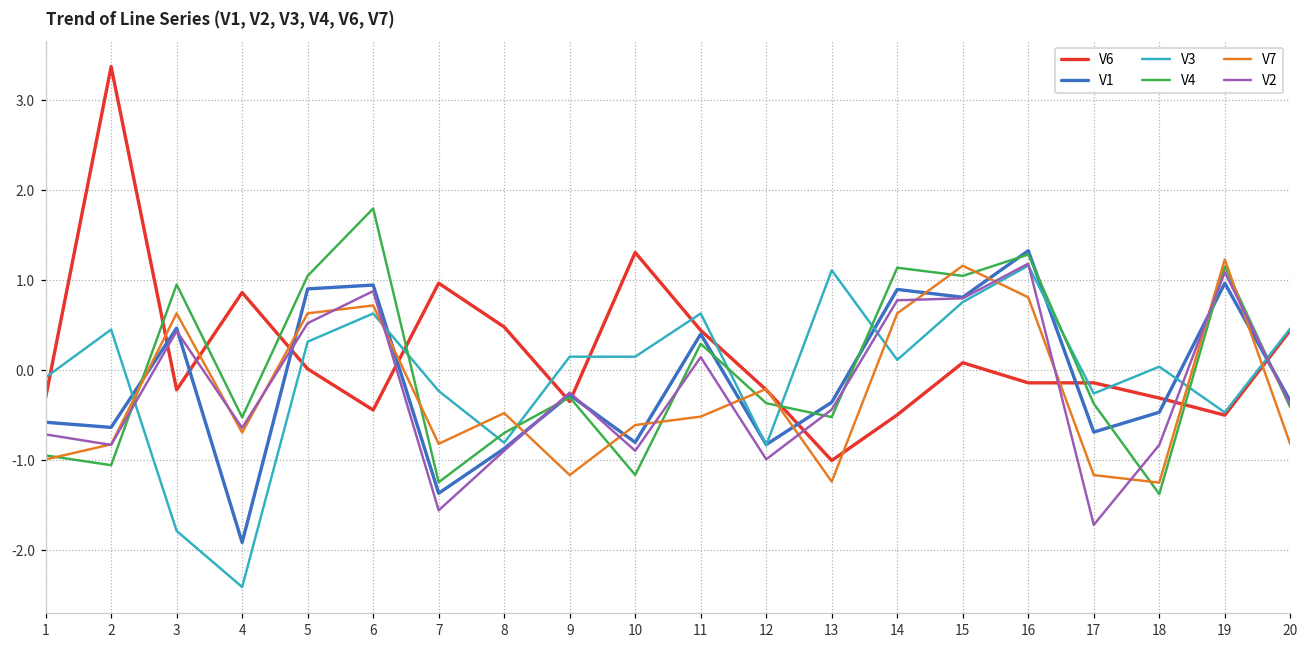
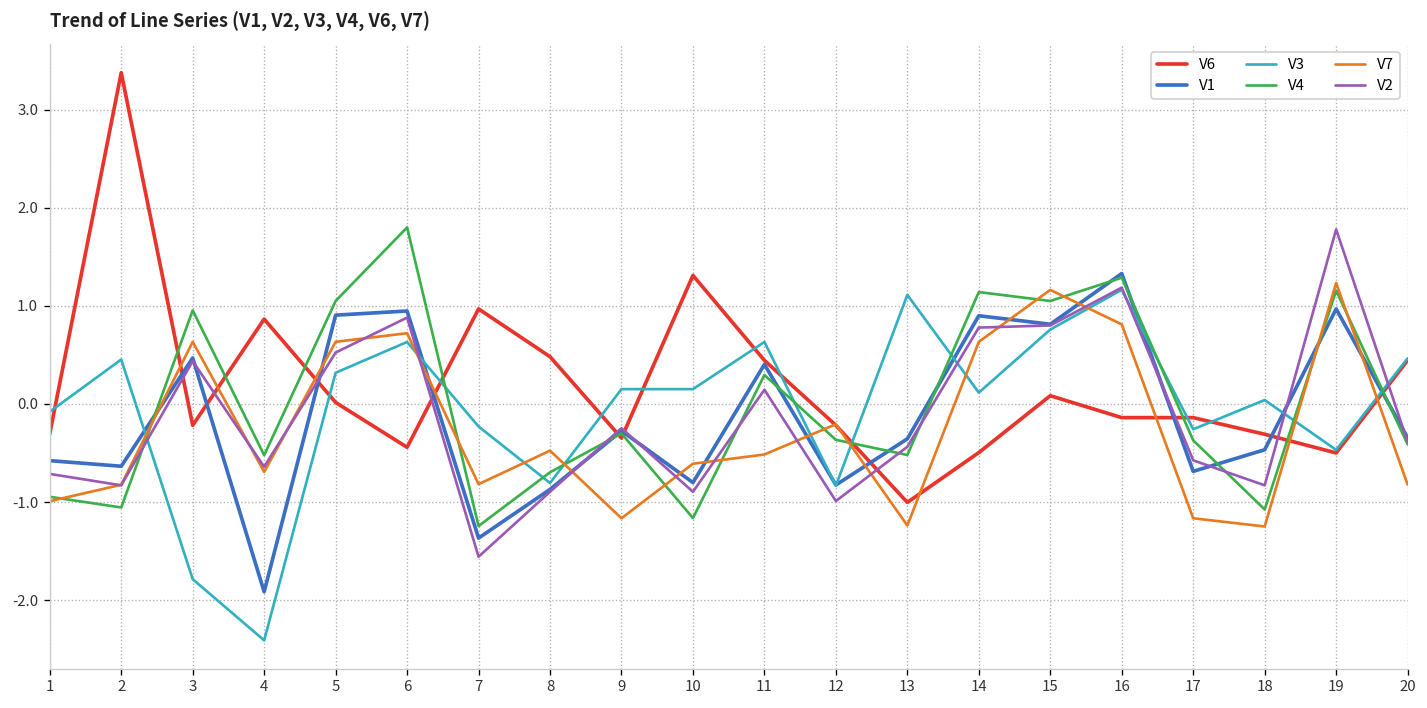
V2, 17: -1.7 -> -0.6
V4, 18: -1.4 -> -1.1
V2, 19: 1.1 -> 1.8
